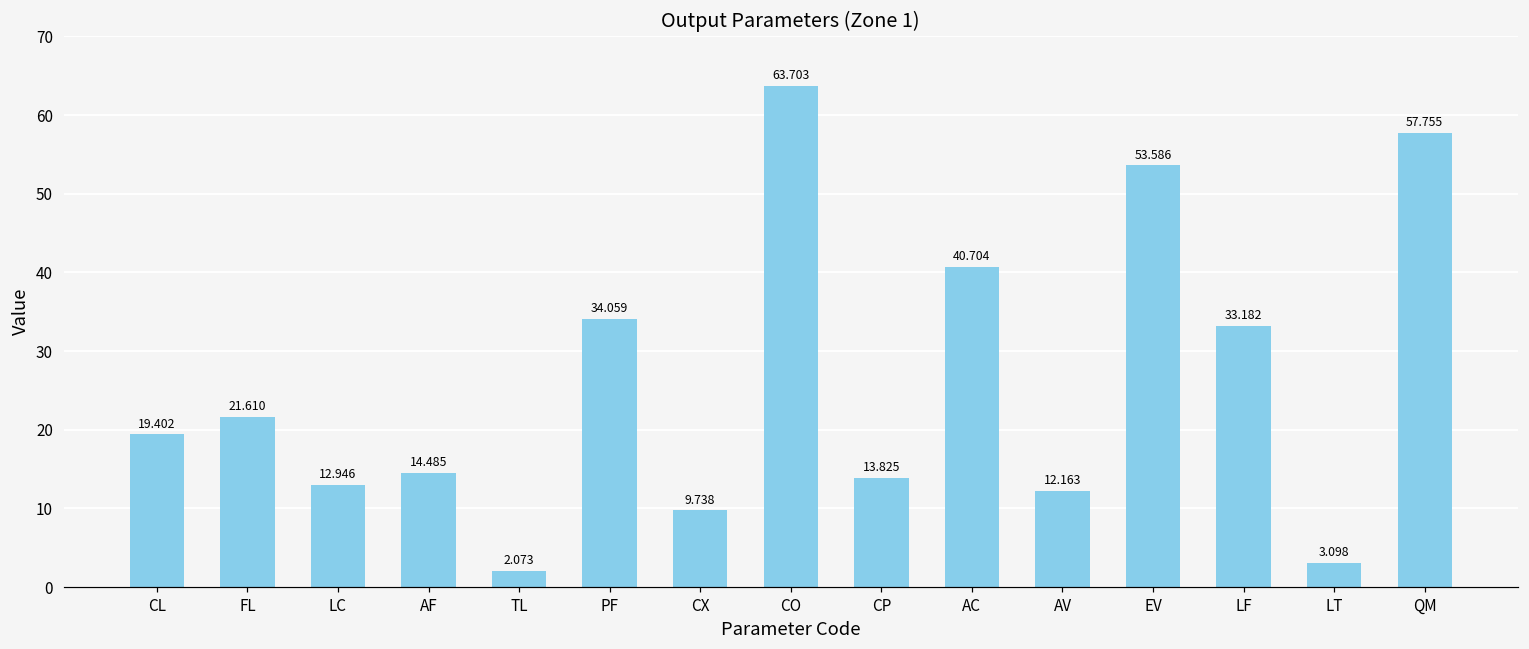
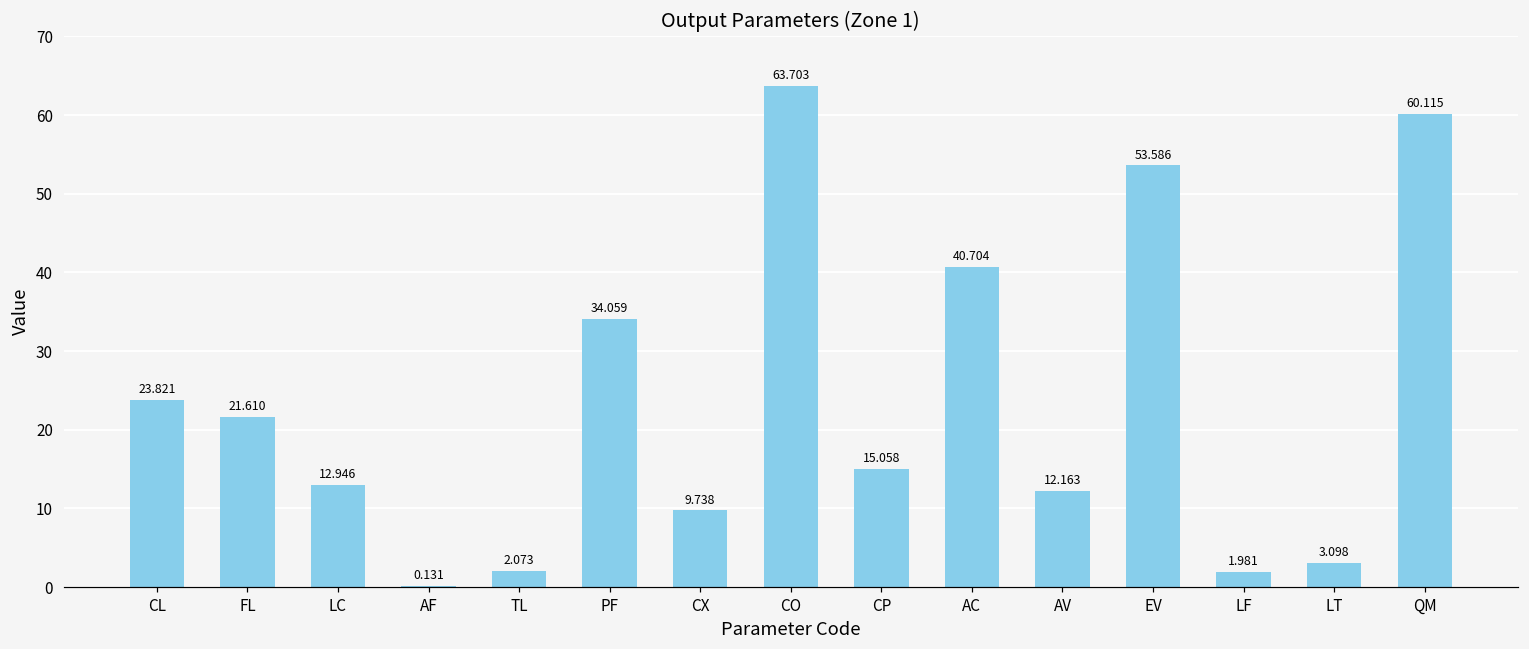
CL: 19.402 -> 23.821
AF: 14.485 -> 0.131
CP: 13.825 -> 15.058
LF: 33.182 -> 1.981
QM: 57.755 -> 60.115
